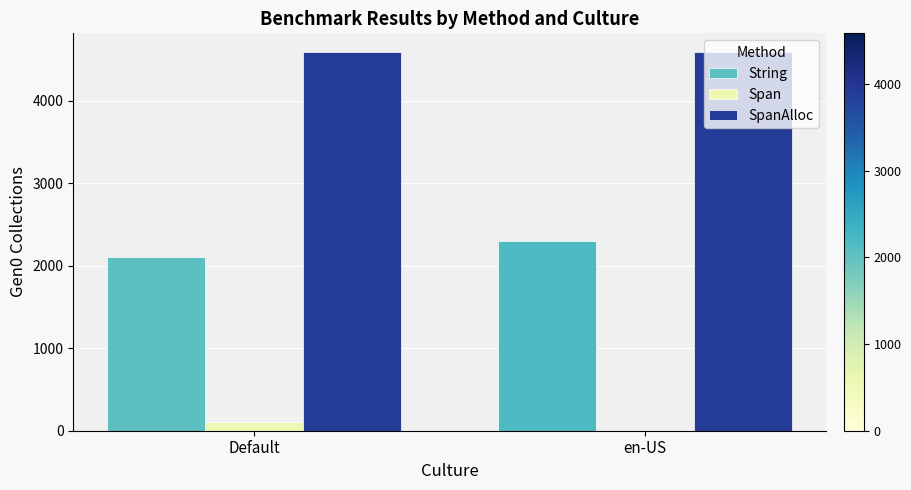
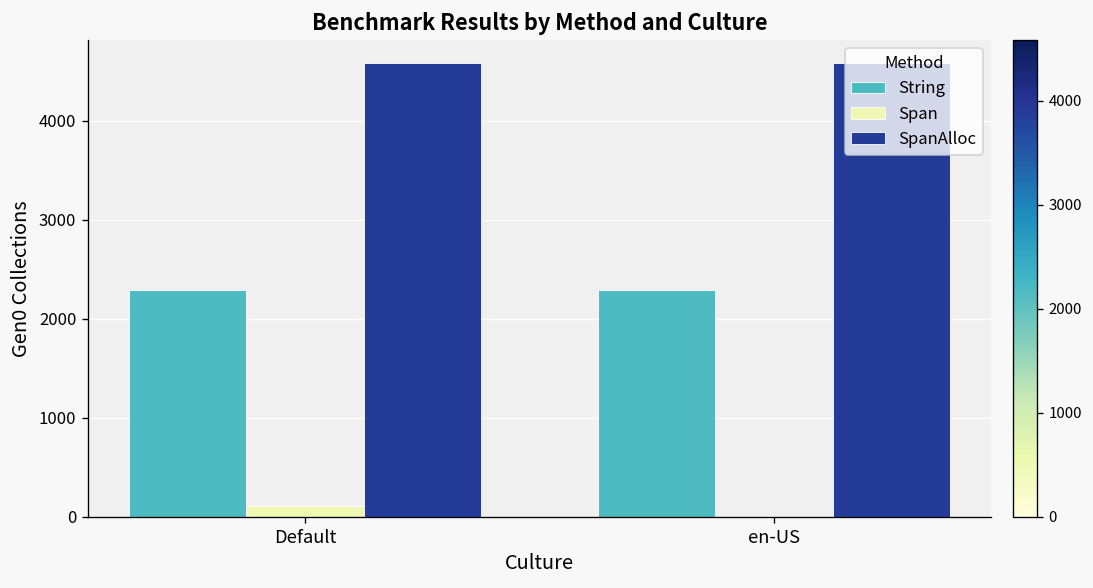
String, Default: 2100 -> 2300
